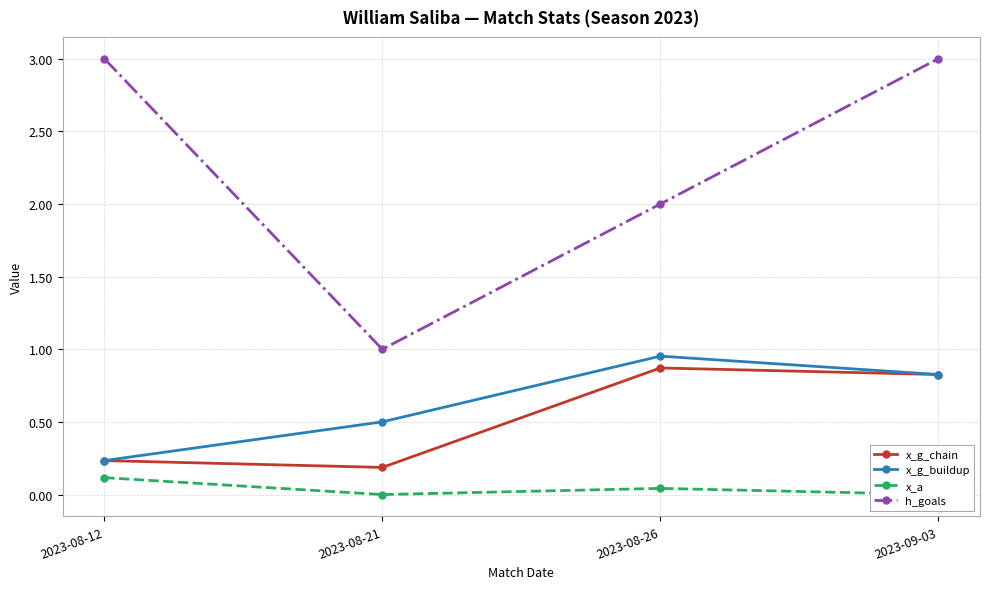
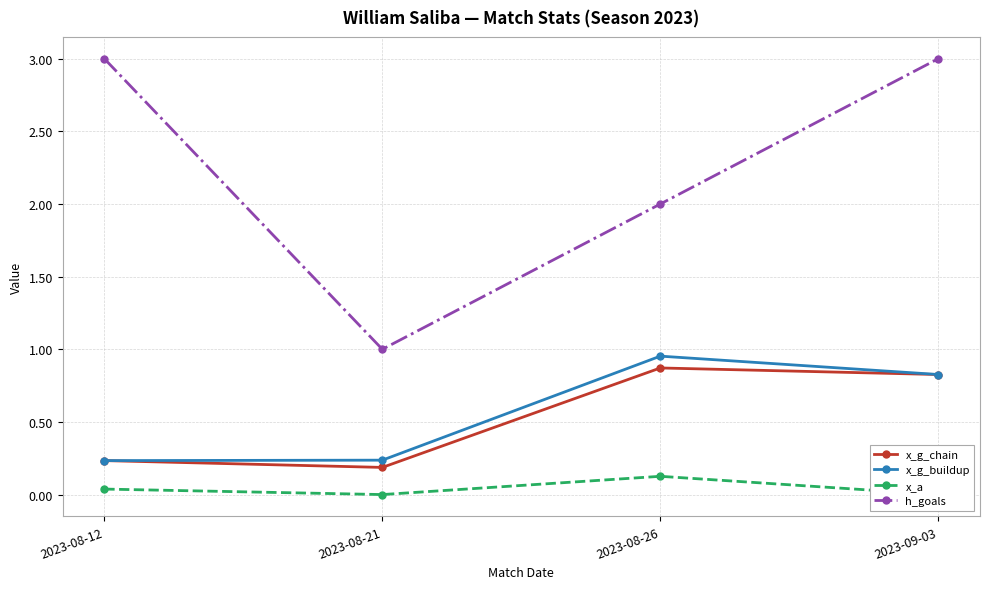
x_a, 2023-08-12: 0.12 -> 0.04
x_g_buildup, 2023-08-21: 0.50 -> 0.24
x_a, 2023-08-26: 0.04 -> 0.13
